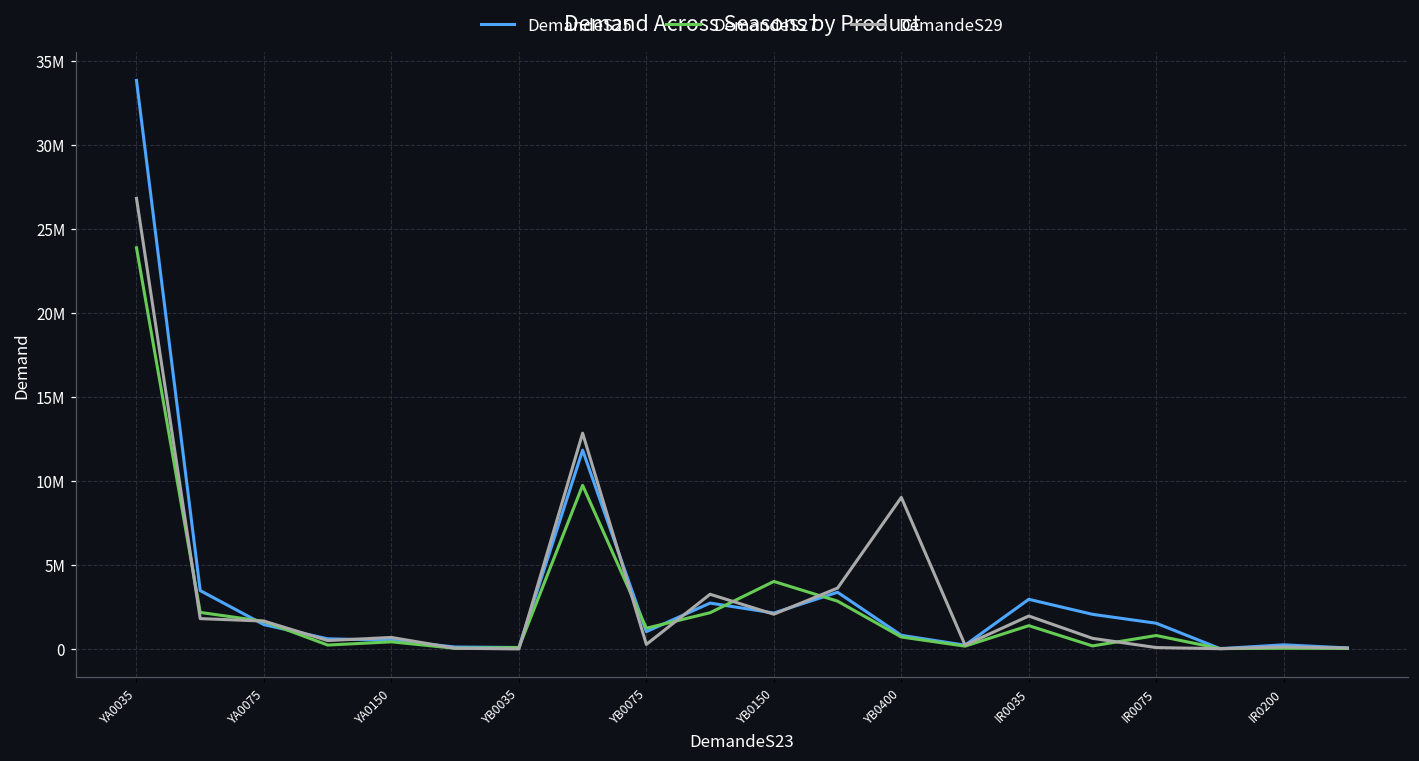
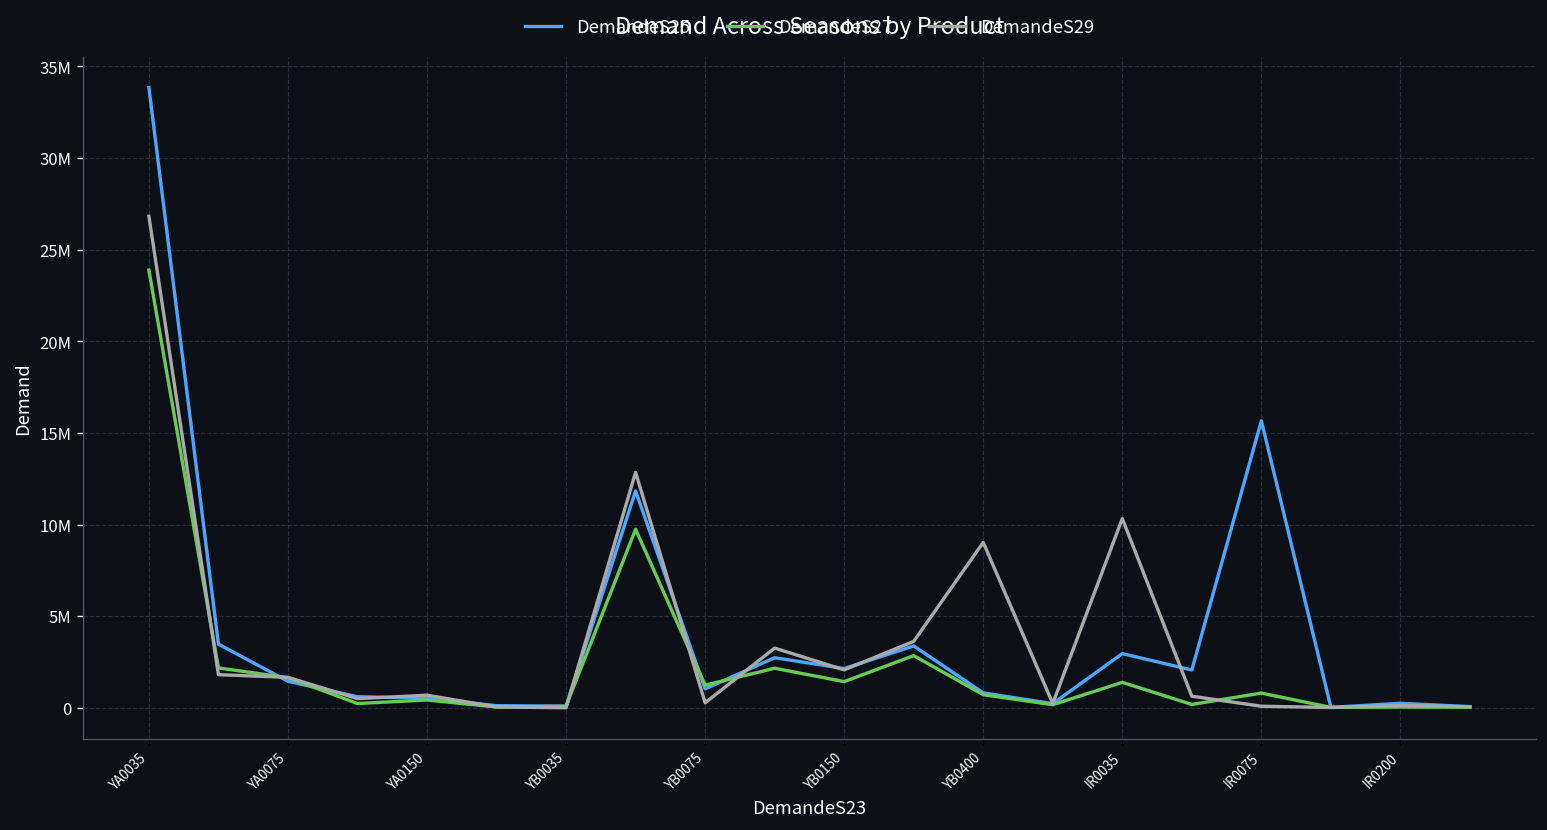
DemandeS27, YB0150: 4000000 -> 1400000
DemandeS29, IR0035: 2000000 -> 10300000
DemandeS25, IR0075: 1500000 -> 15700000
